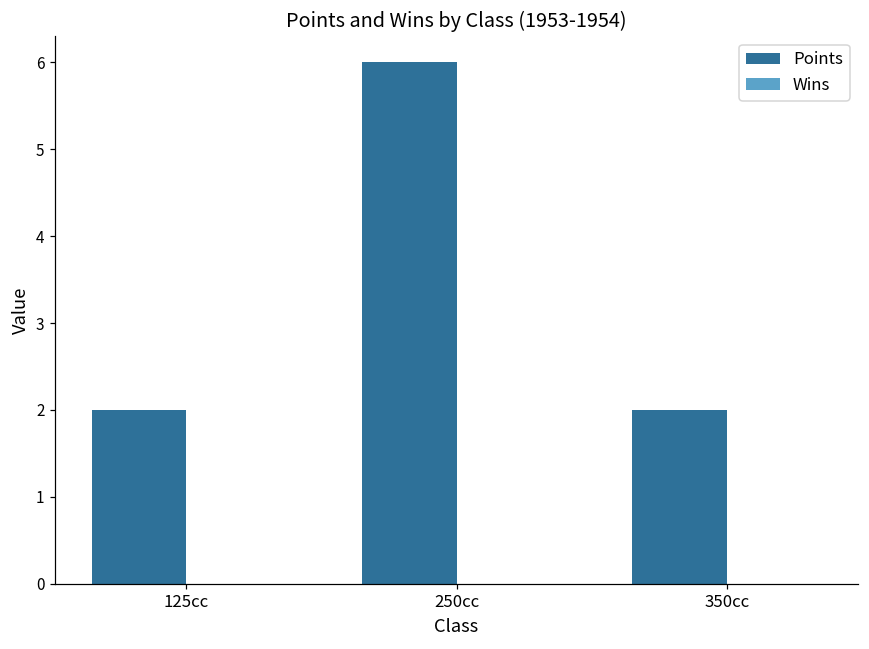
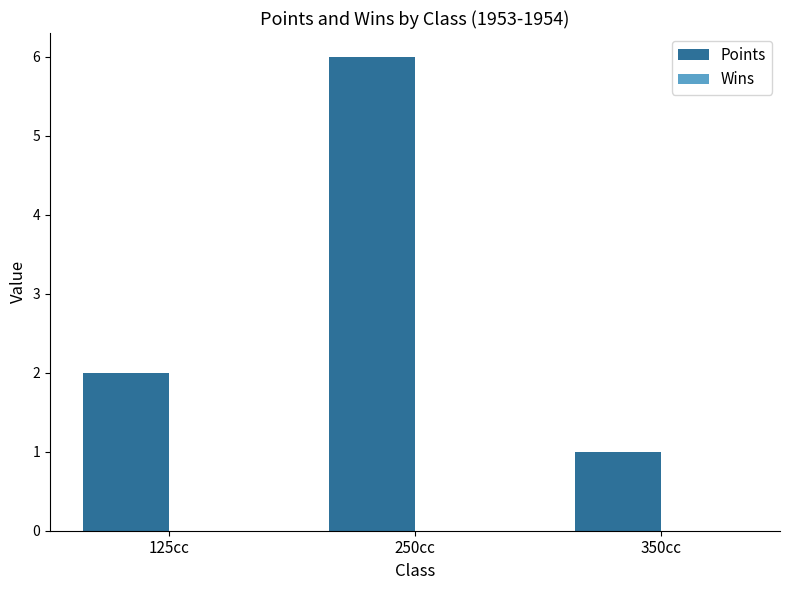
Points, 350cc: 2 -> 1
